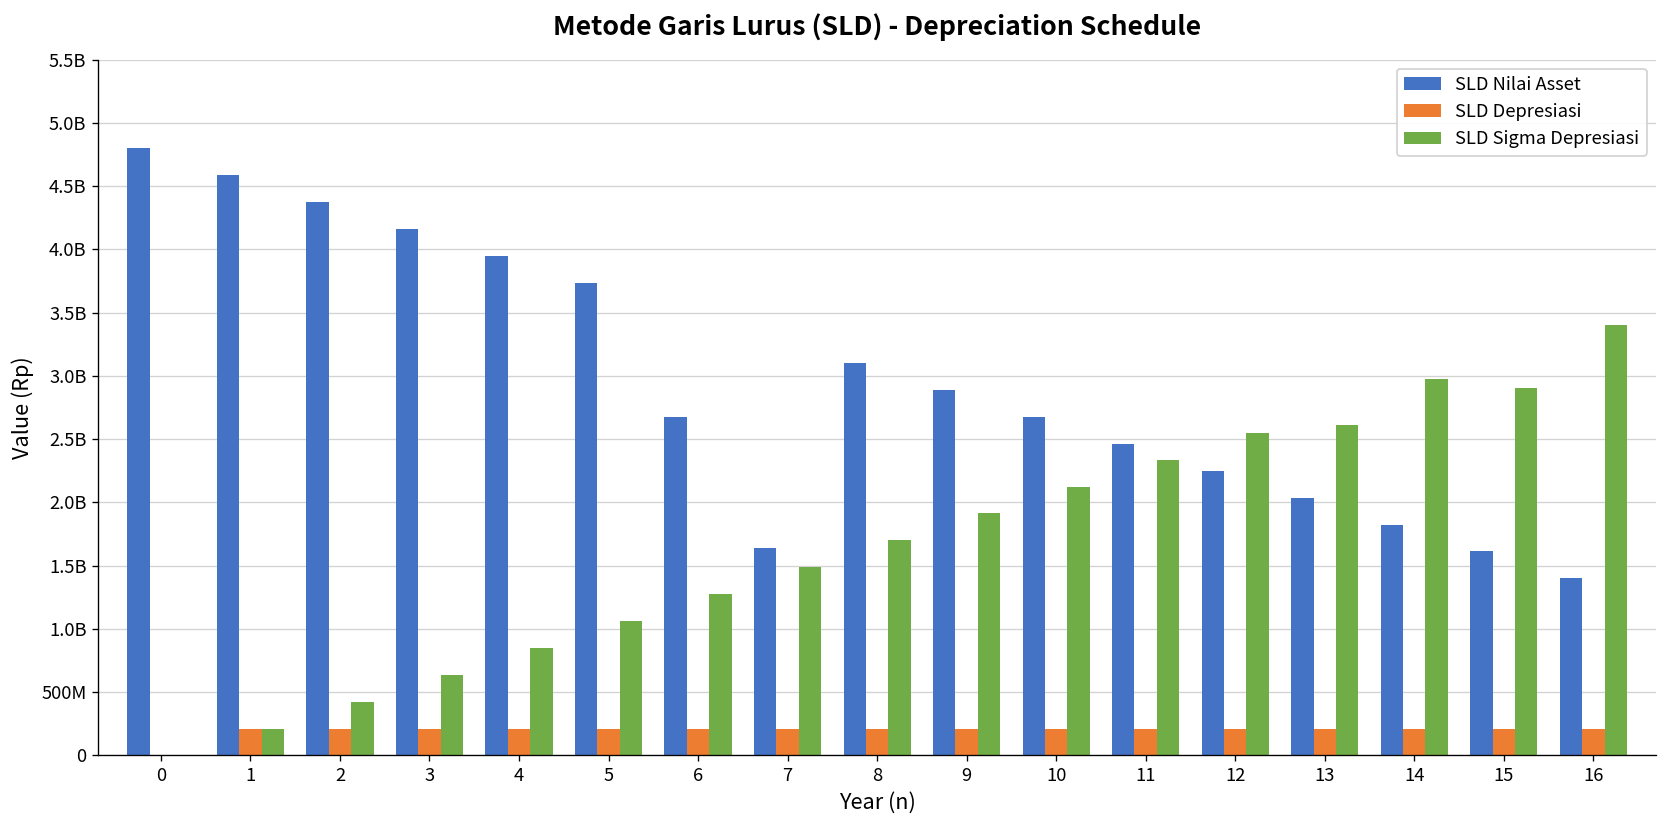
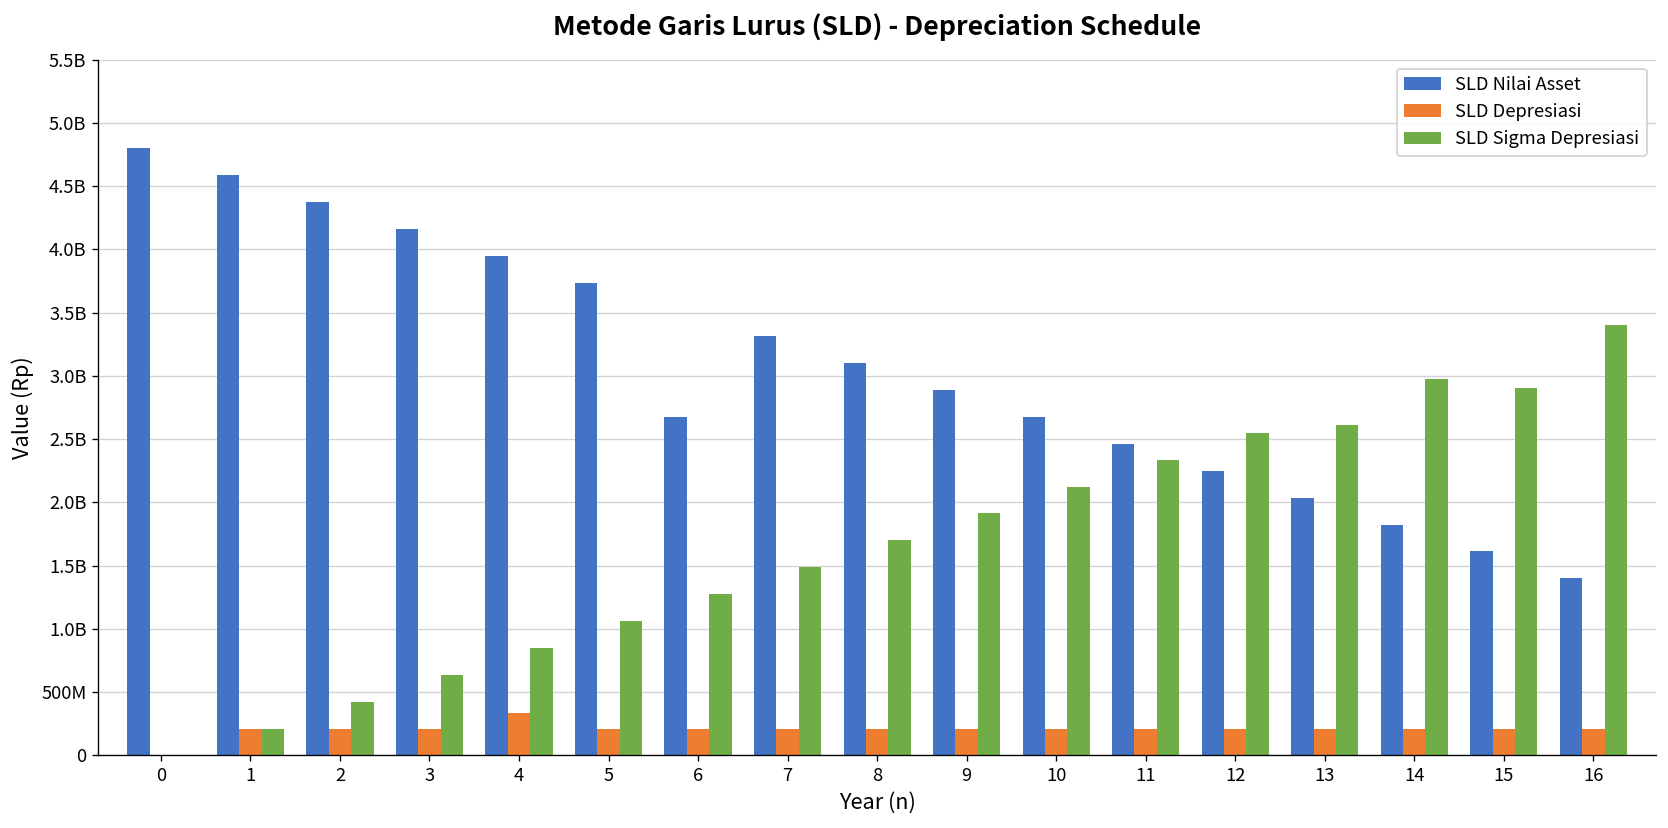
SLD Depresiasi, 4: 210000000 -> 340000000
SLD Nilai Asset, 7: 1640000000 -> 3310000000
